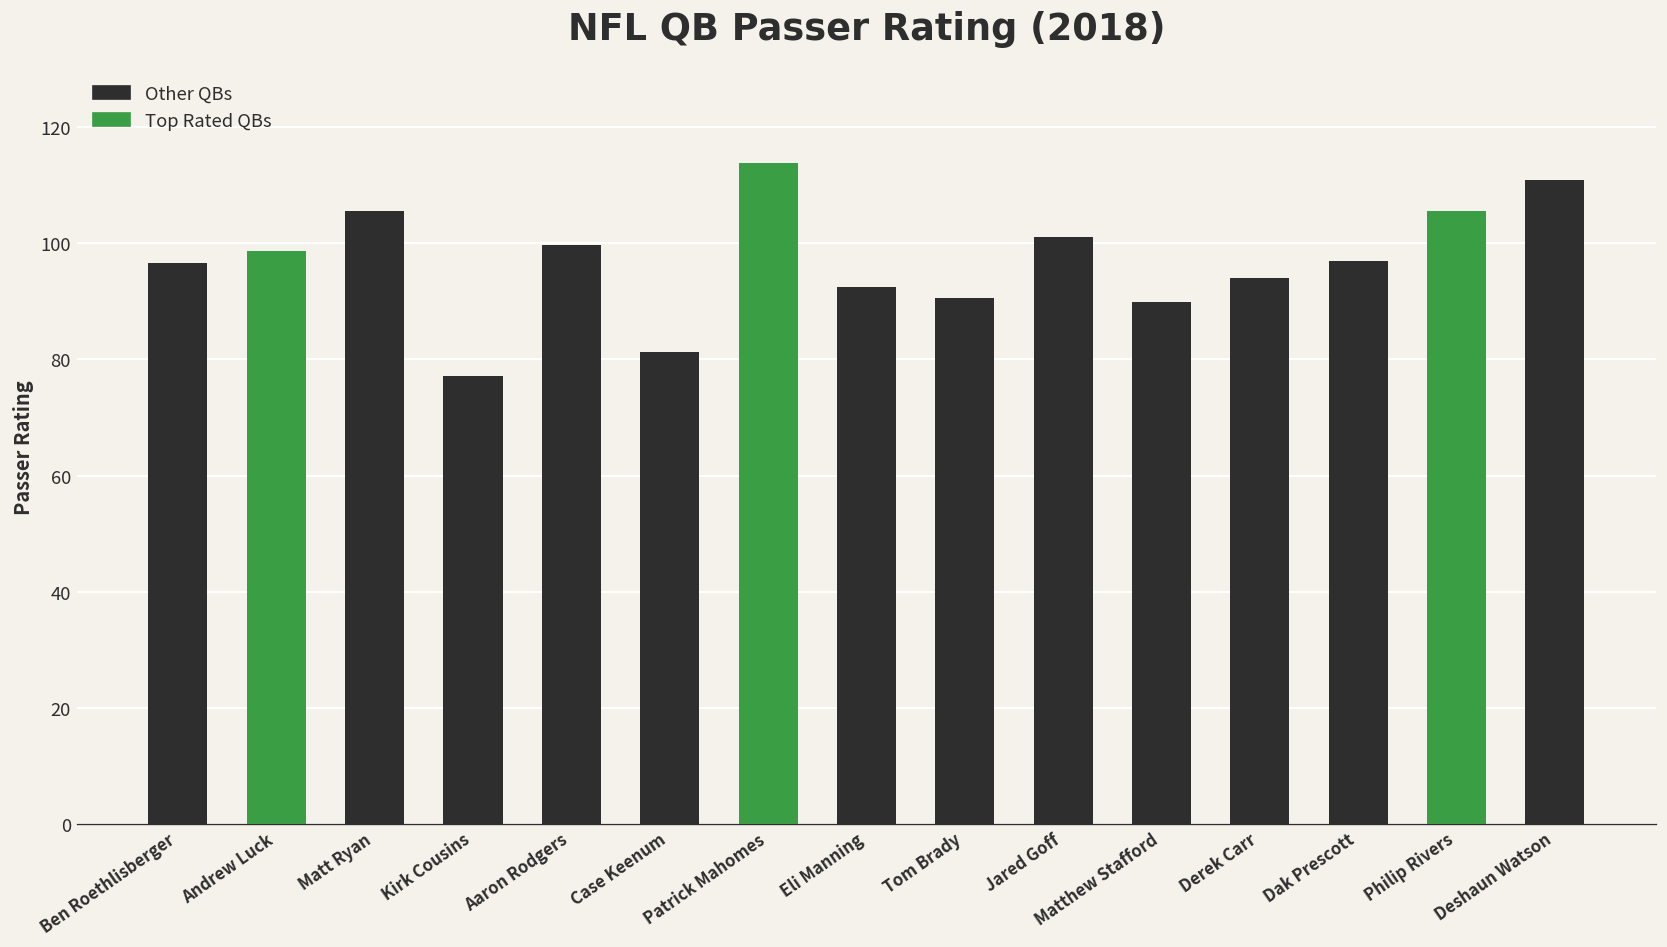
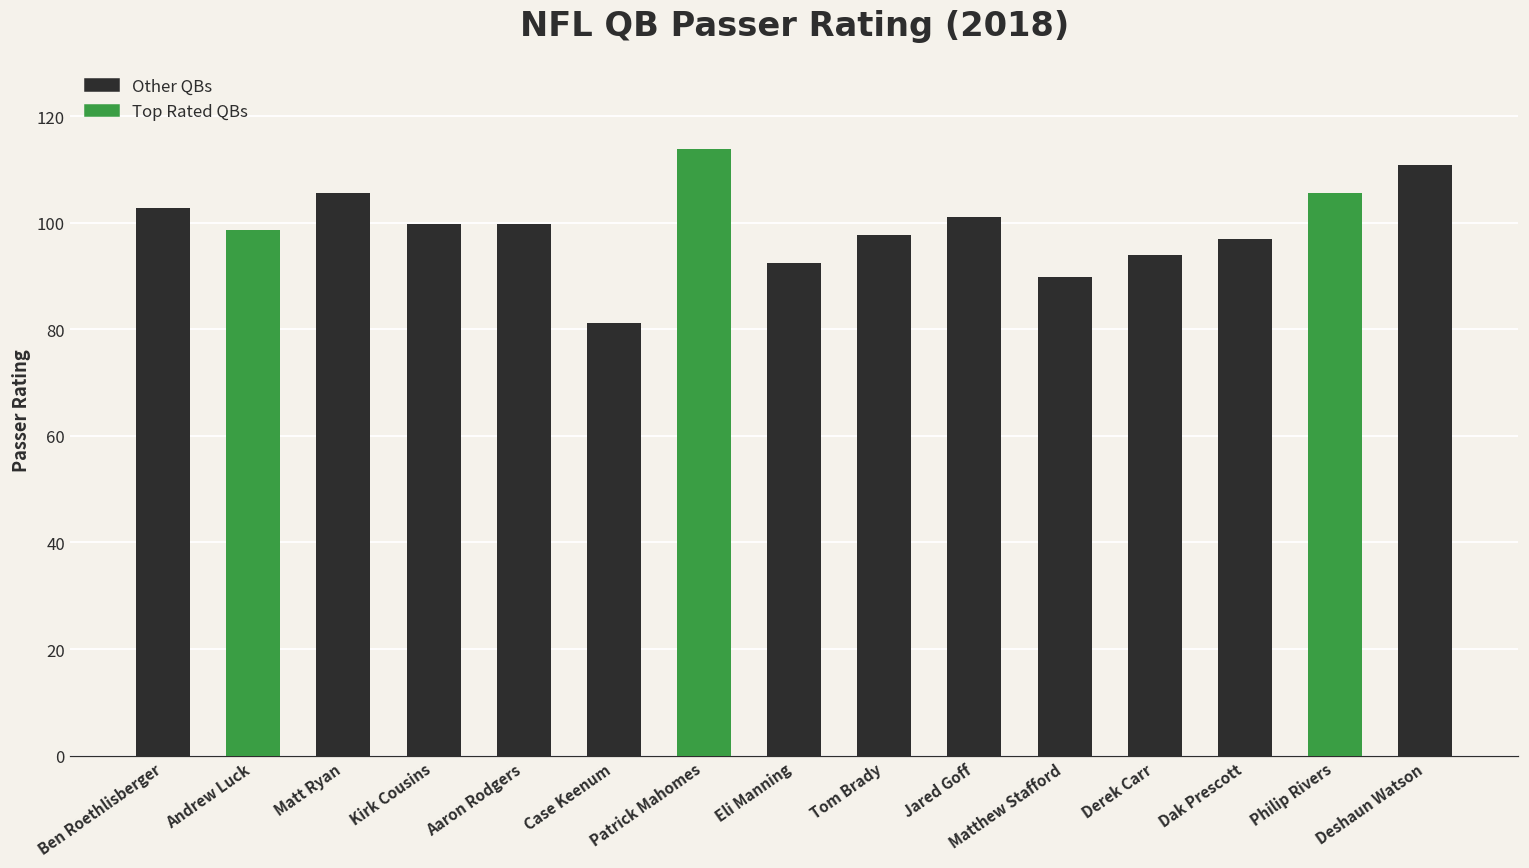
Ben Roethlisberger: 97 -> 103
Kirk Cousins: 77 -> 100
Tom Brady: 91 -> 98
